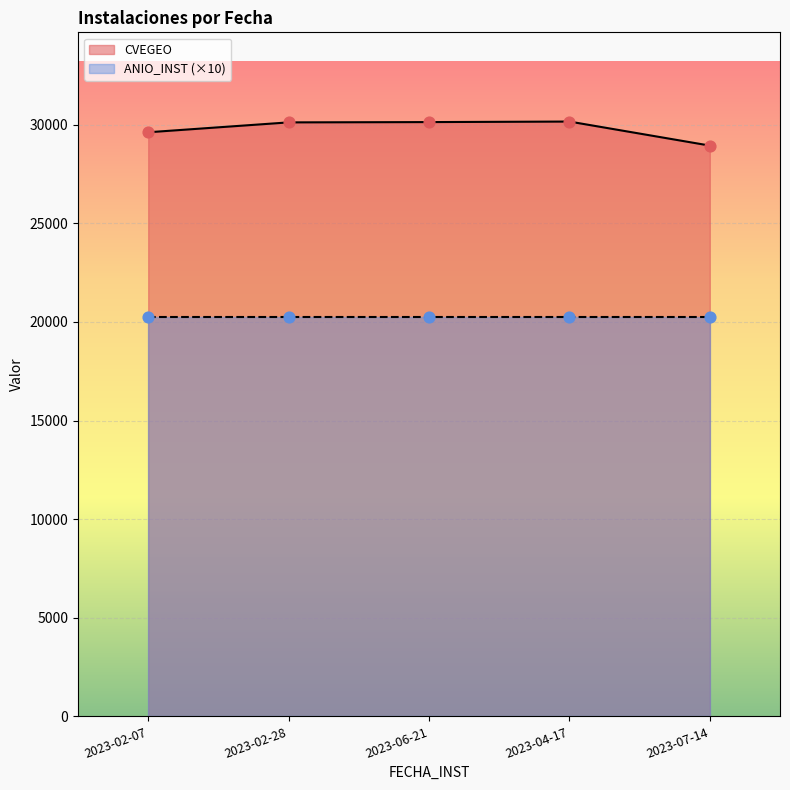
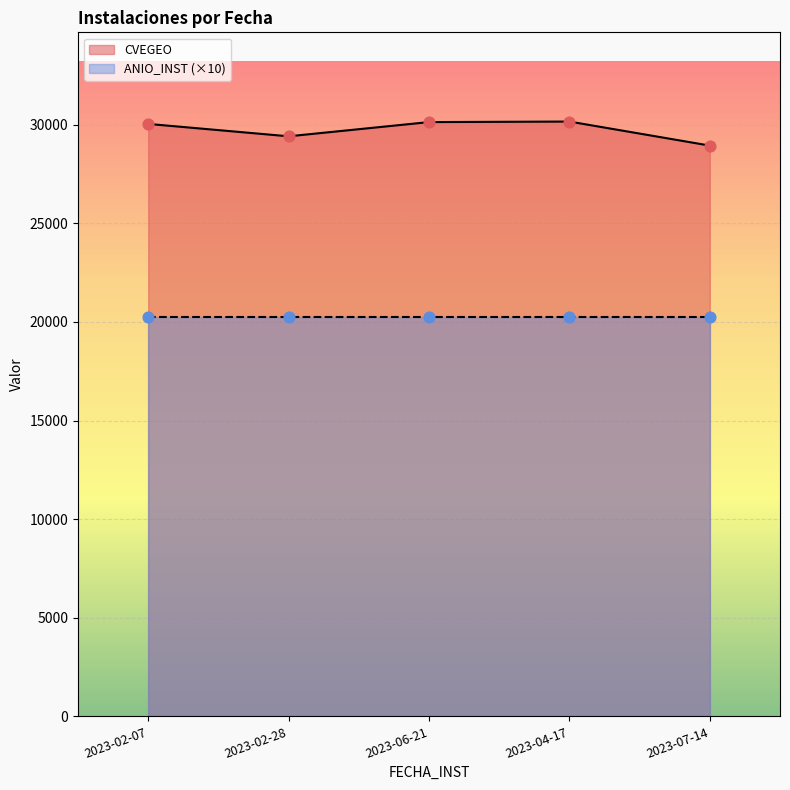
CVEGEO, 2023-02-07: 29600 -> 30000
CVEGEO, 2023-02-28: 30100 -> 29400
